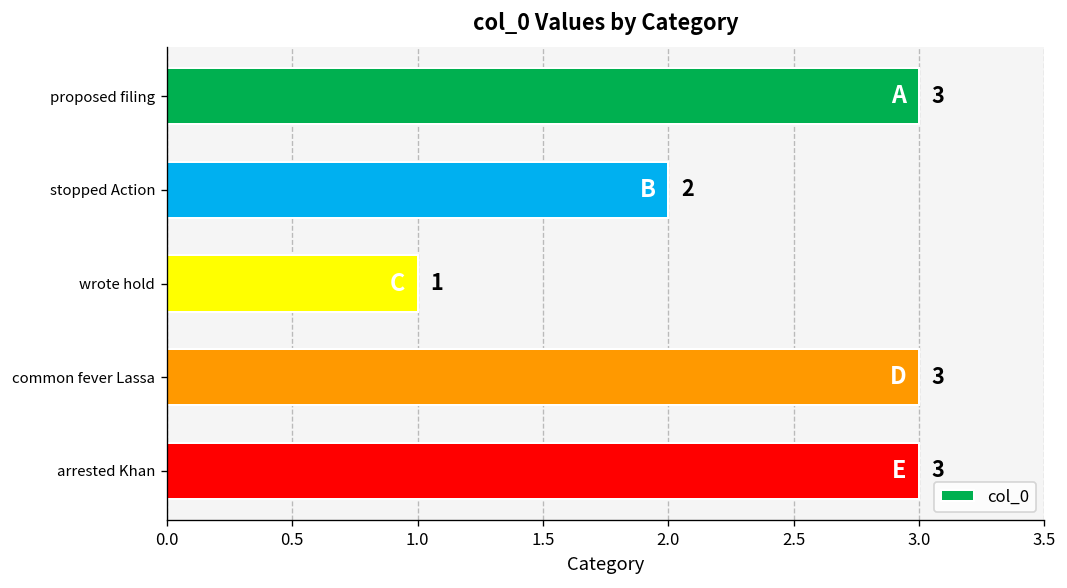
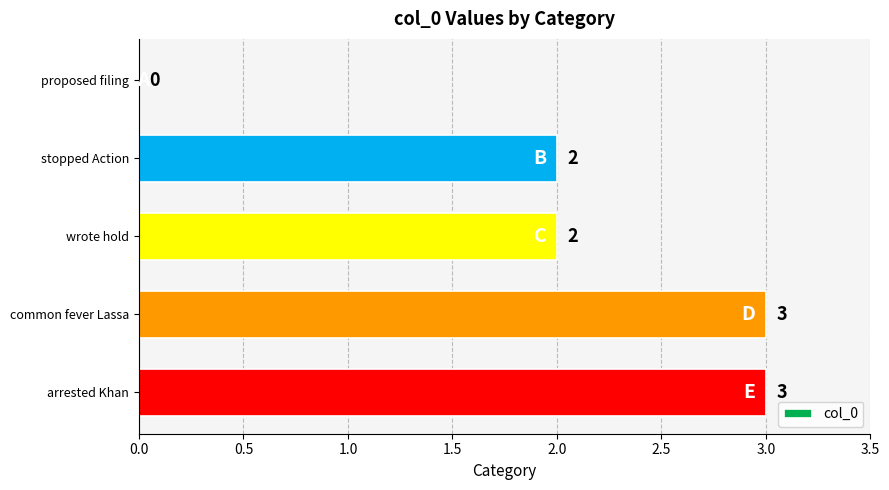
proposed filing: 3 -> 0
wrote hold: 1 -> 2
